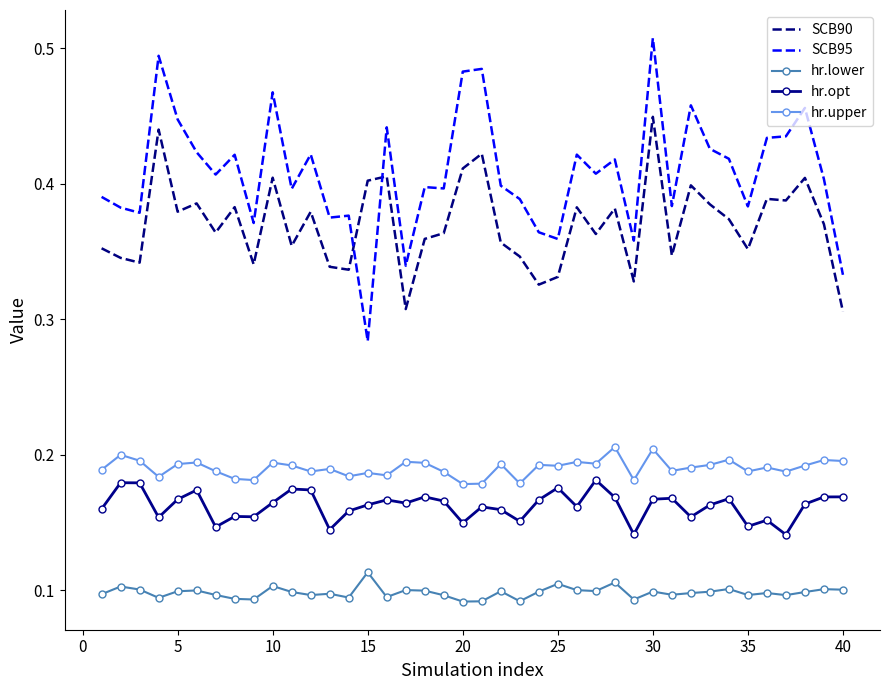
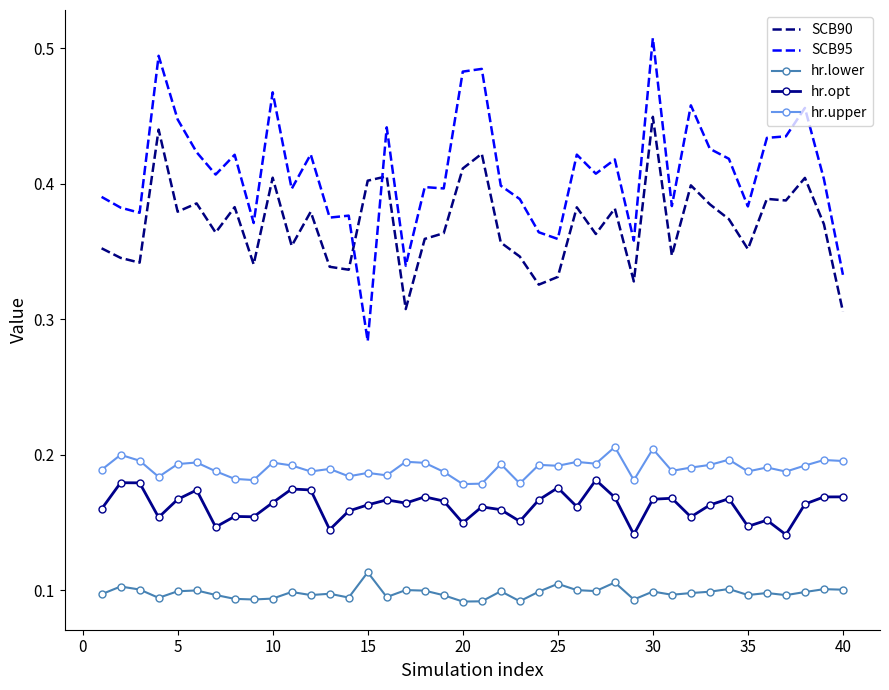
hr.lower, 10: 0.103 -> 0.094
